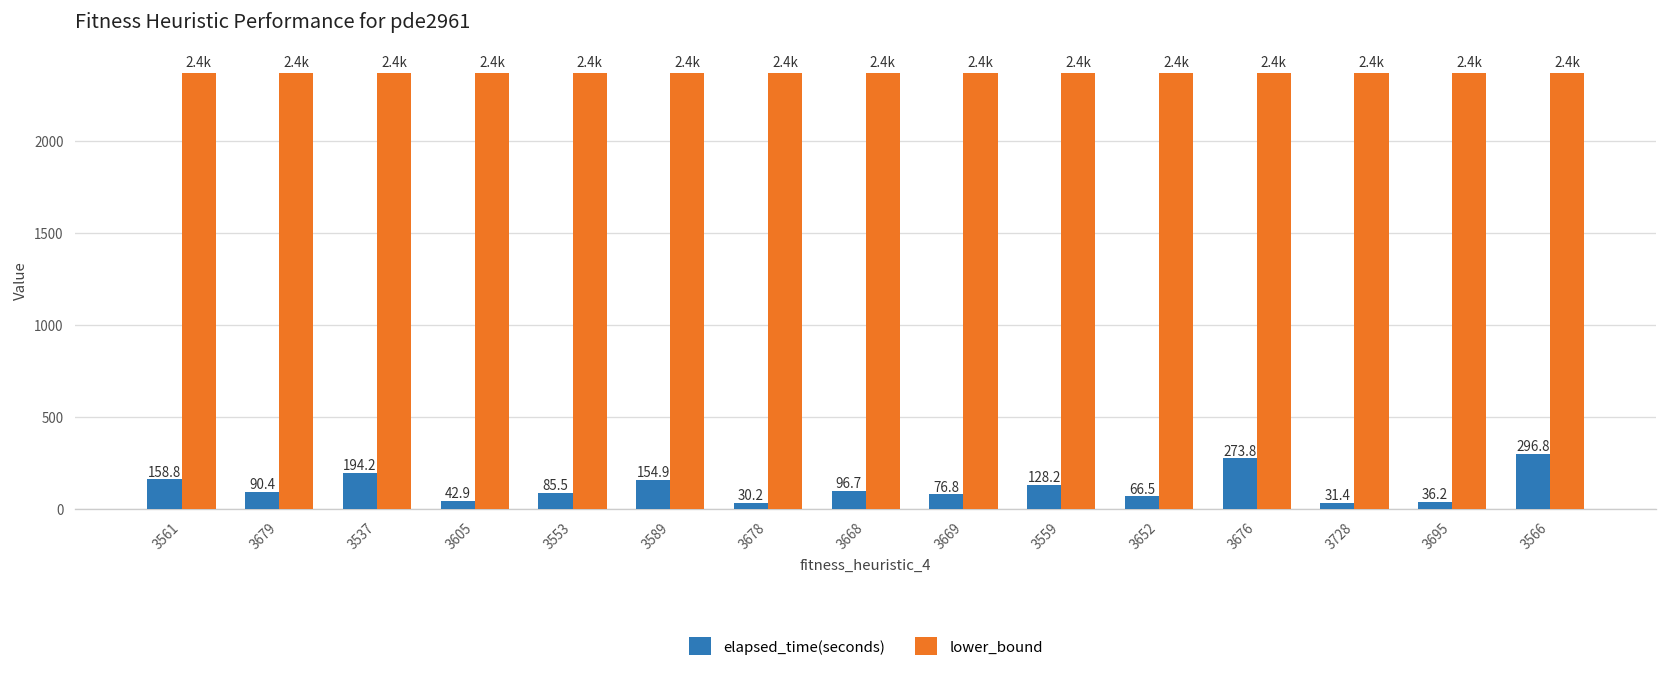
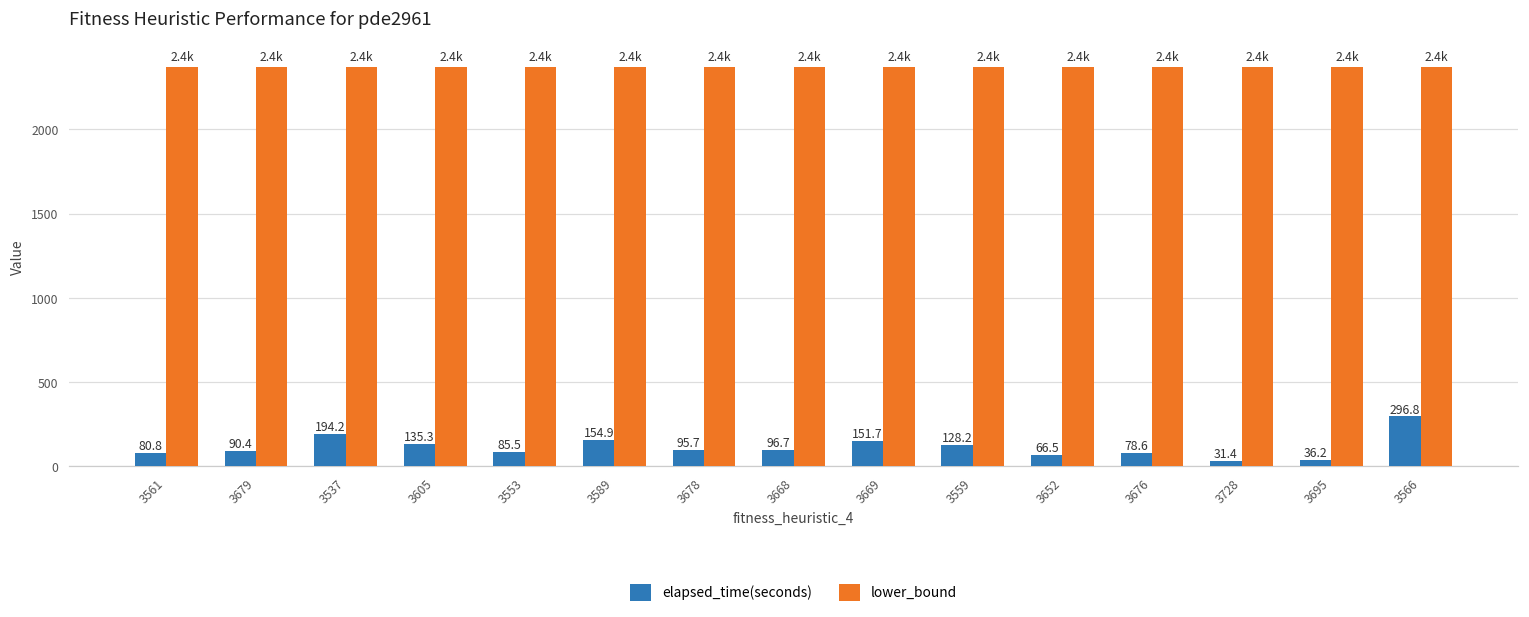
elapsed_time(seconds), 3561: 158.8 -> 80.8
elapsed_time(seconds), 3605: 42.9 -> 135.3
elapsed_time(seconds), 3678: 30.2 -> 95.7
elapsed_time(seconds), 3669: 76.8 -> 151.7
elapsed_time(seconds), 3676: 273.8 -> 78.6
